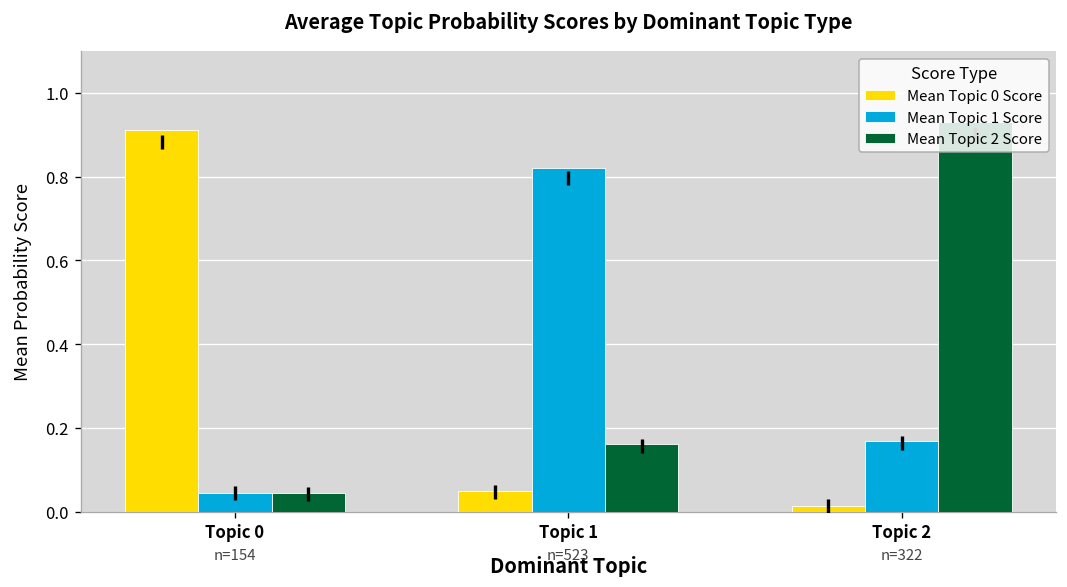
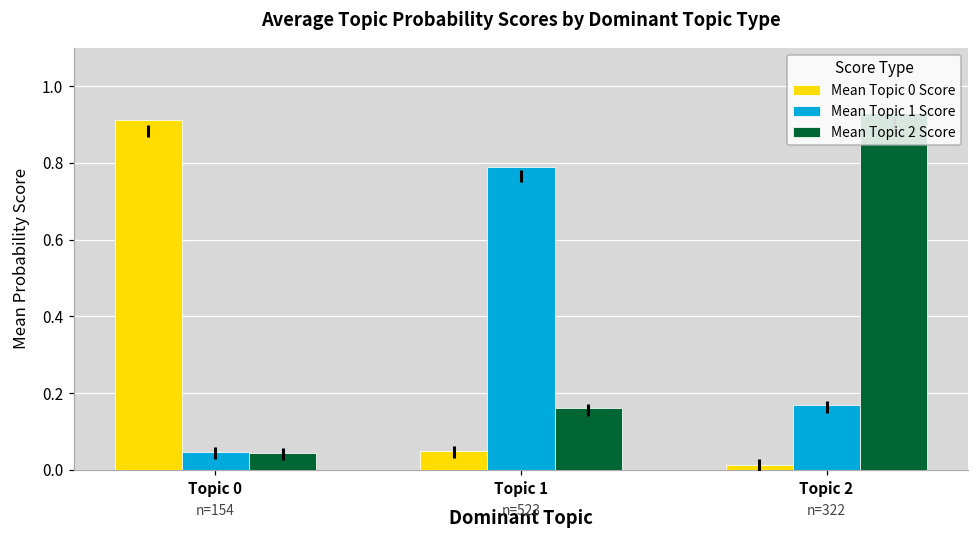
Mean Topic 1 Score, Topic 1: 0.82 -> 0.79
